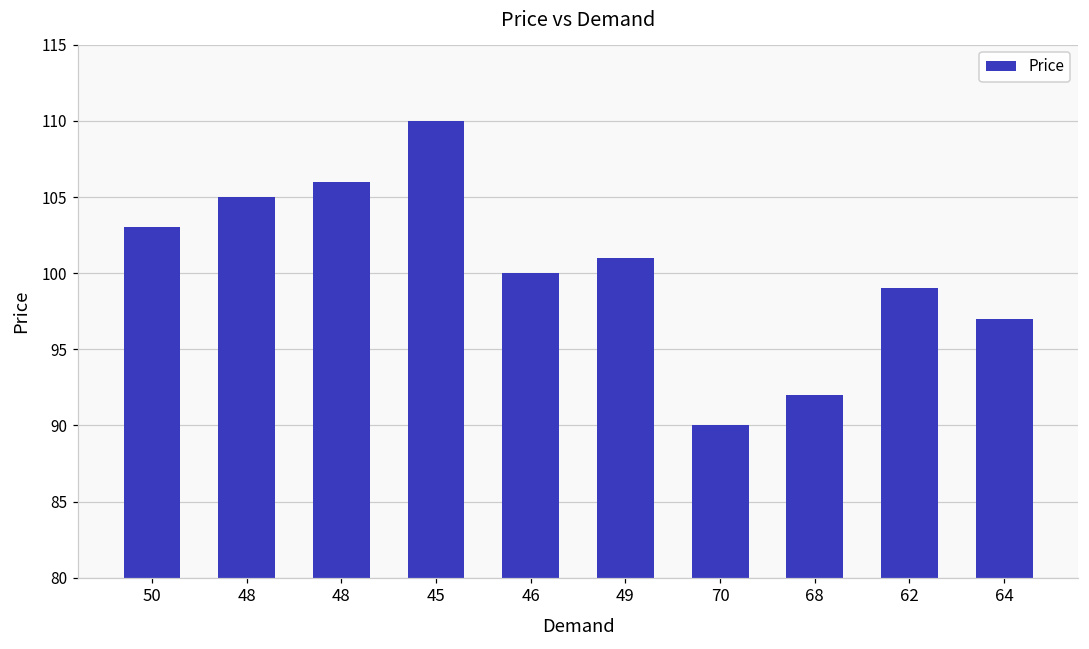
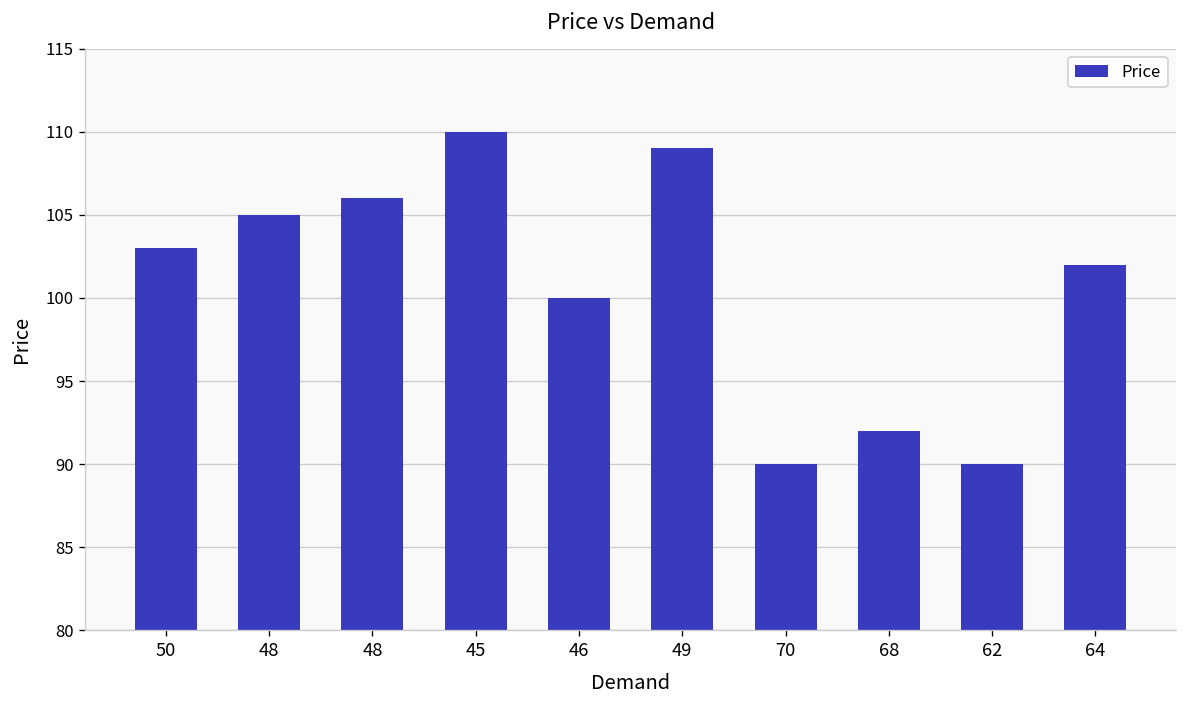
49: 101 -> 109
62: 99 -> 90
64: 97 -> 102
